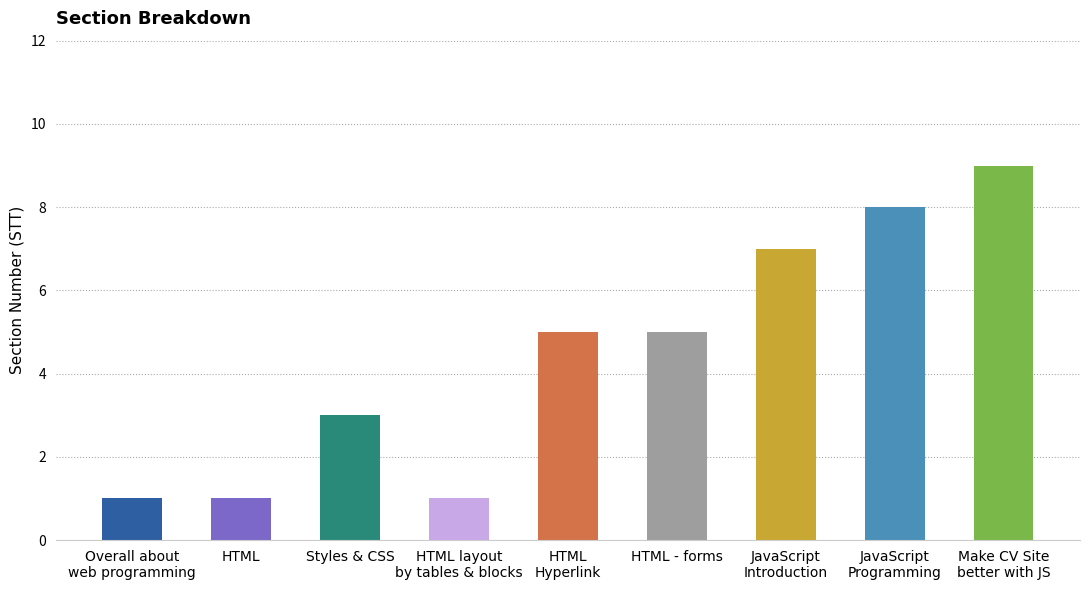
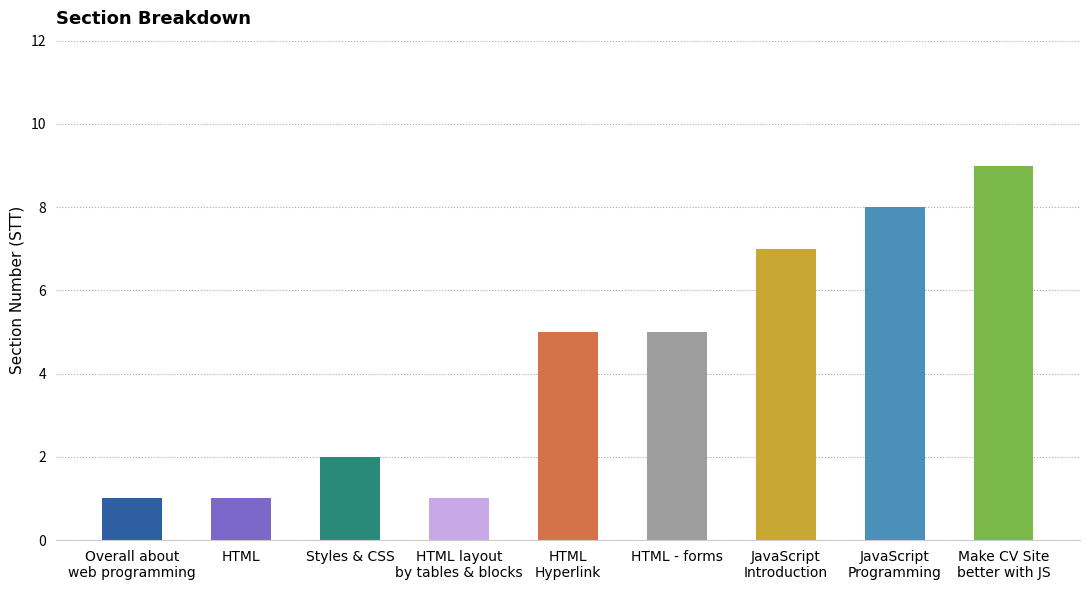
Styles & CSS: 3 -> 2
